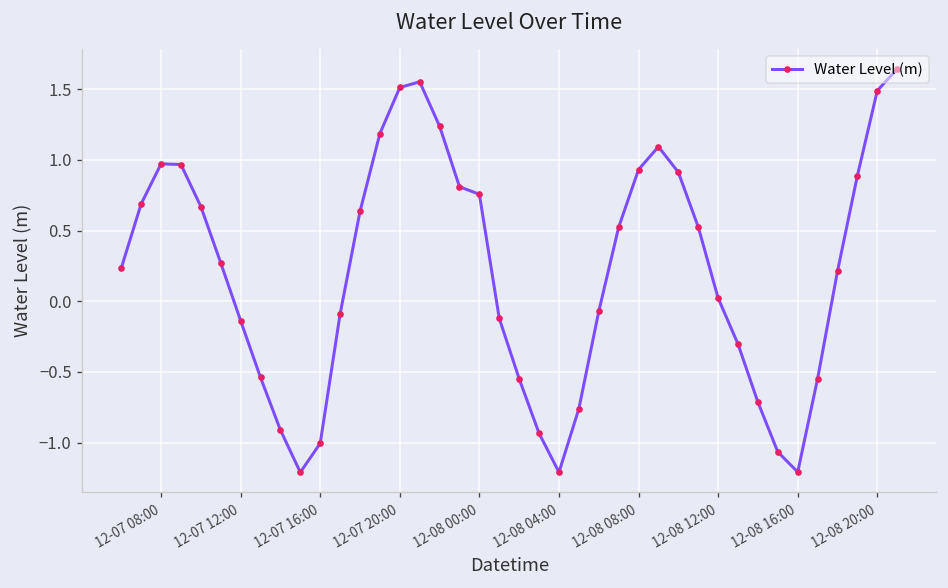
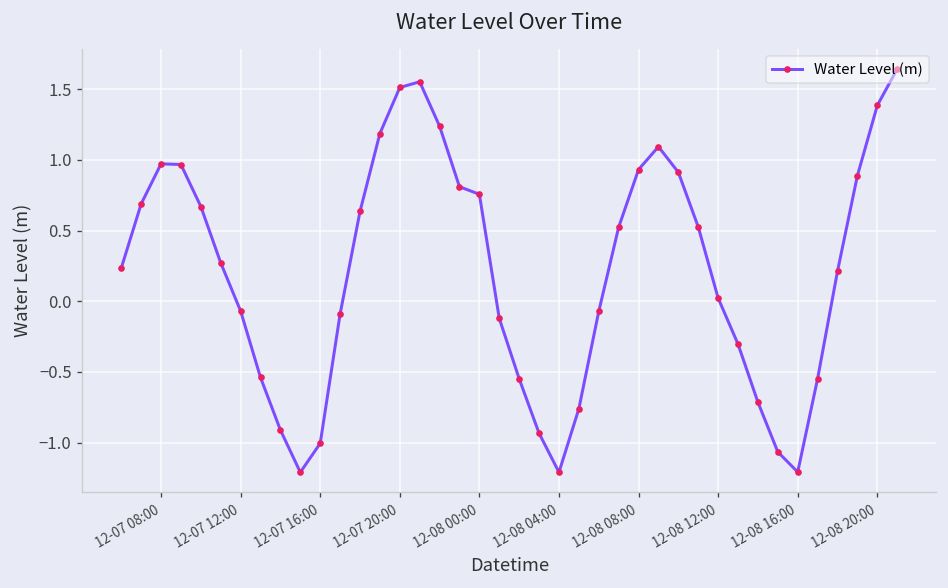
12-07 12:00: -0.14 -> -0.07
12-08 20:00: 1.49 -> 1.39
